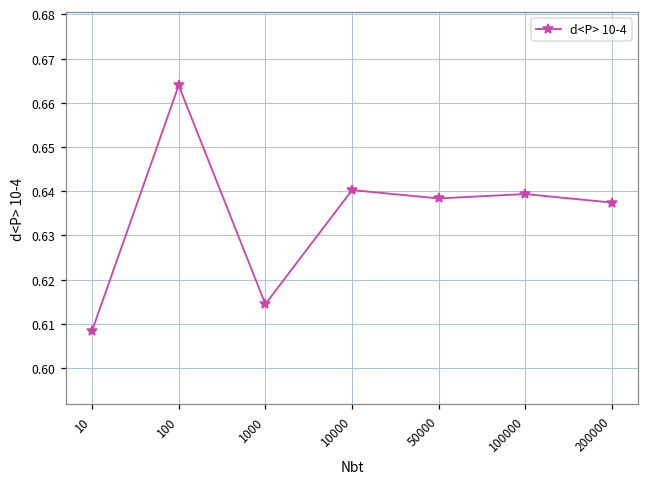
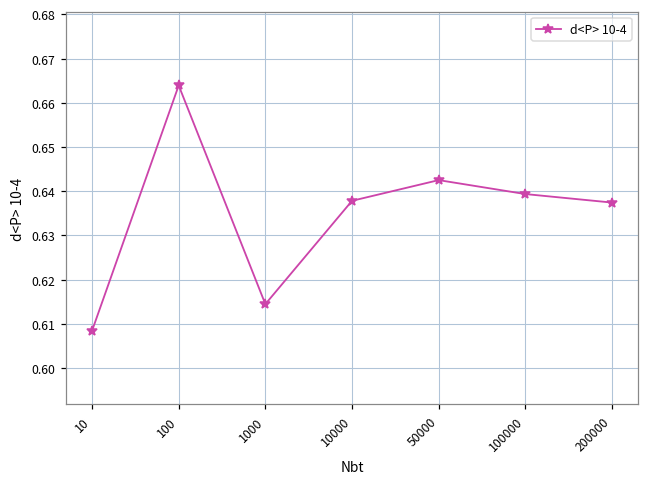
10000: 0.640 -> 0.638
50000: 0.638 -> 0.643
